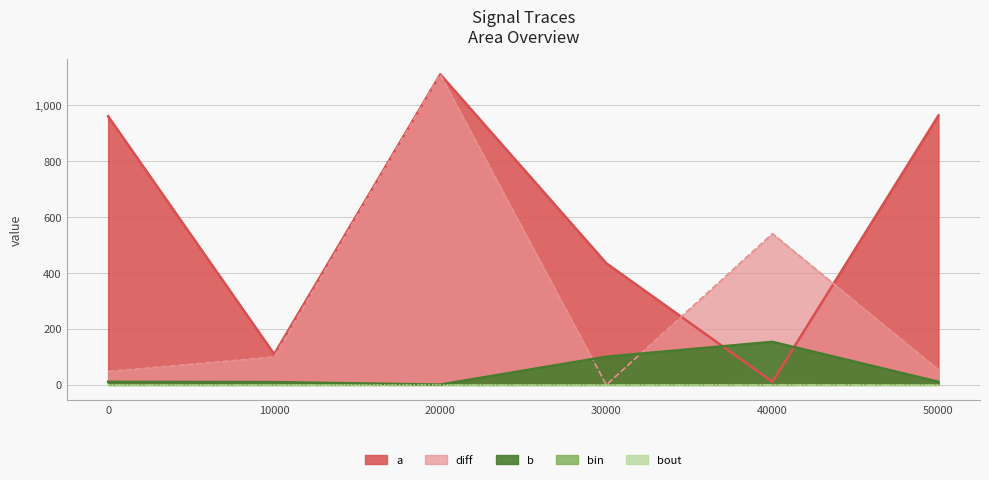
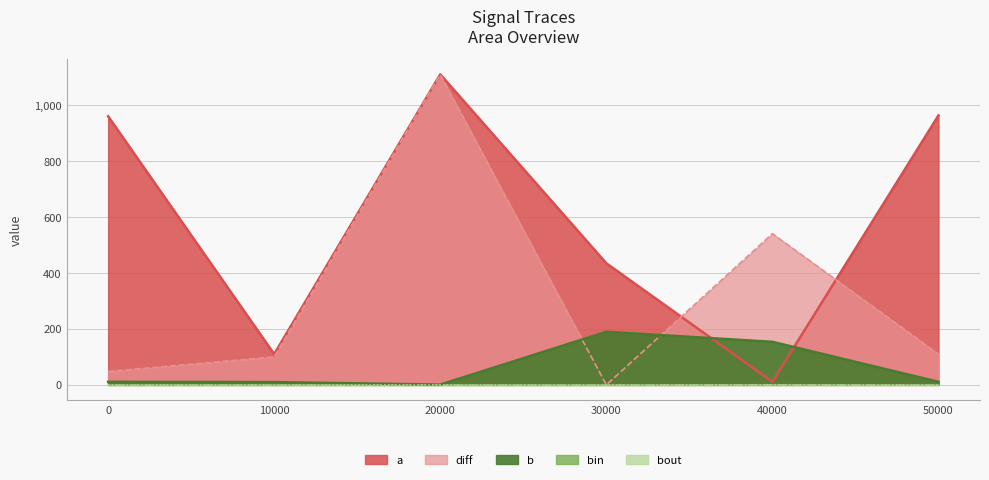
b, 30000: 100 -> 190
diff, 50000: 50 -> 110
